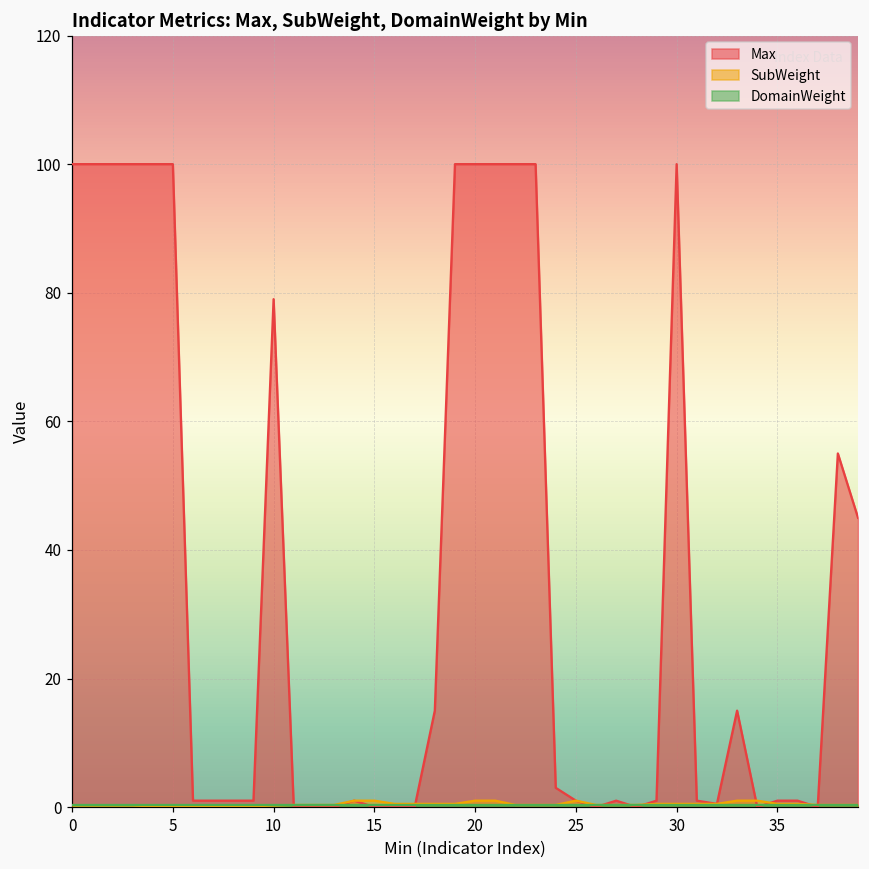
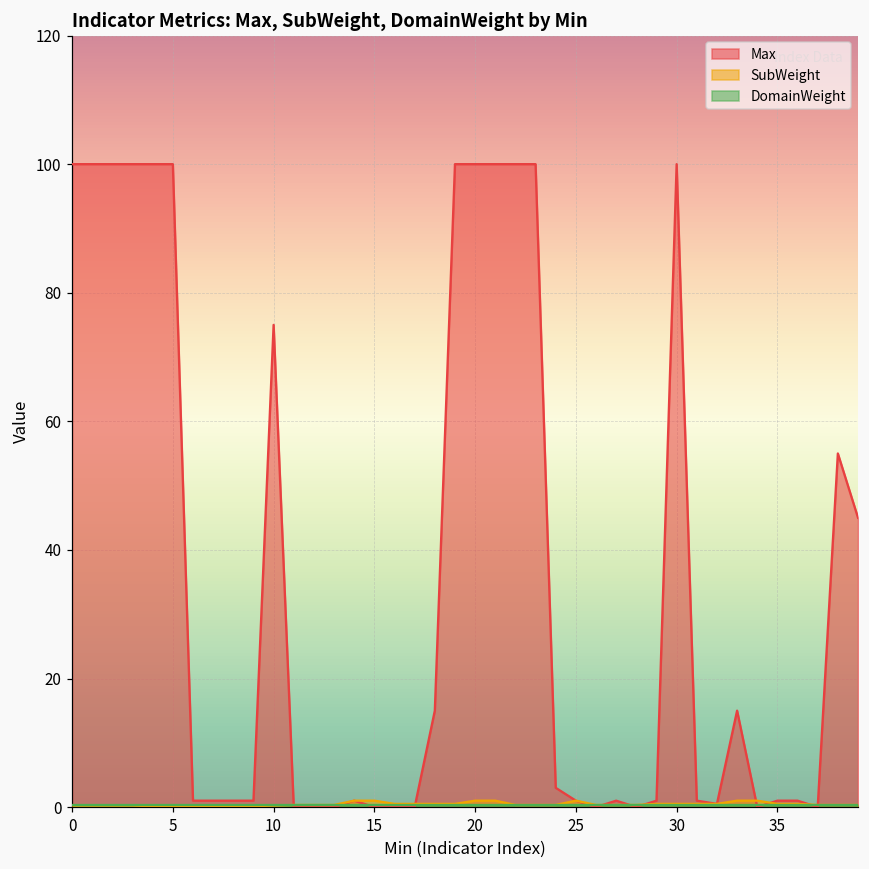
Max, 10: 79 -> 75
